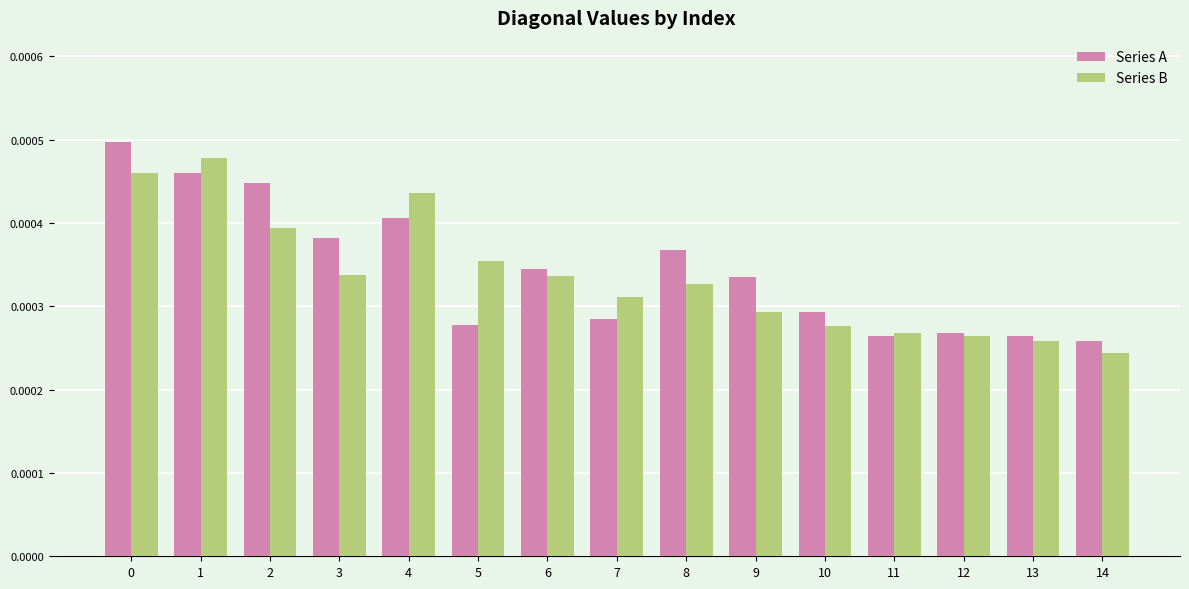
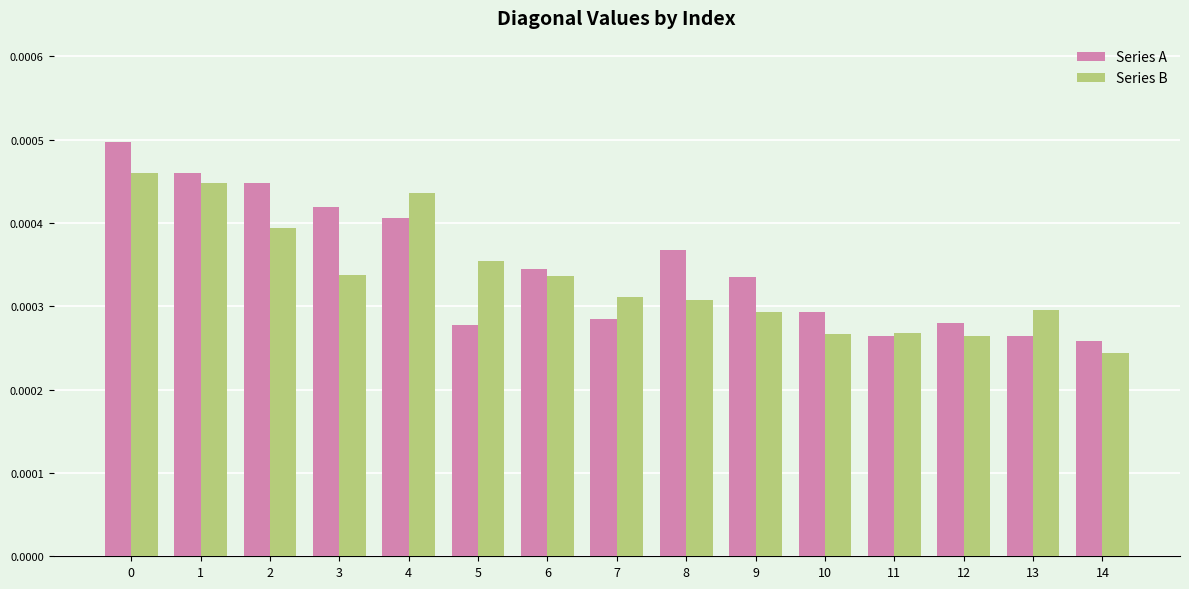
Series B, 1: 0.00048 -> 0.00045
Series A, 3: 0.00038 -> 0.00042
Series B, 8: 0.00033 -> 0.00031
Series B, 10: 0.00028 -> 0.00027
Series A, 12: 0.00027 -> 0.00028
Series B, 13: 0.00026 -> 0.00030
